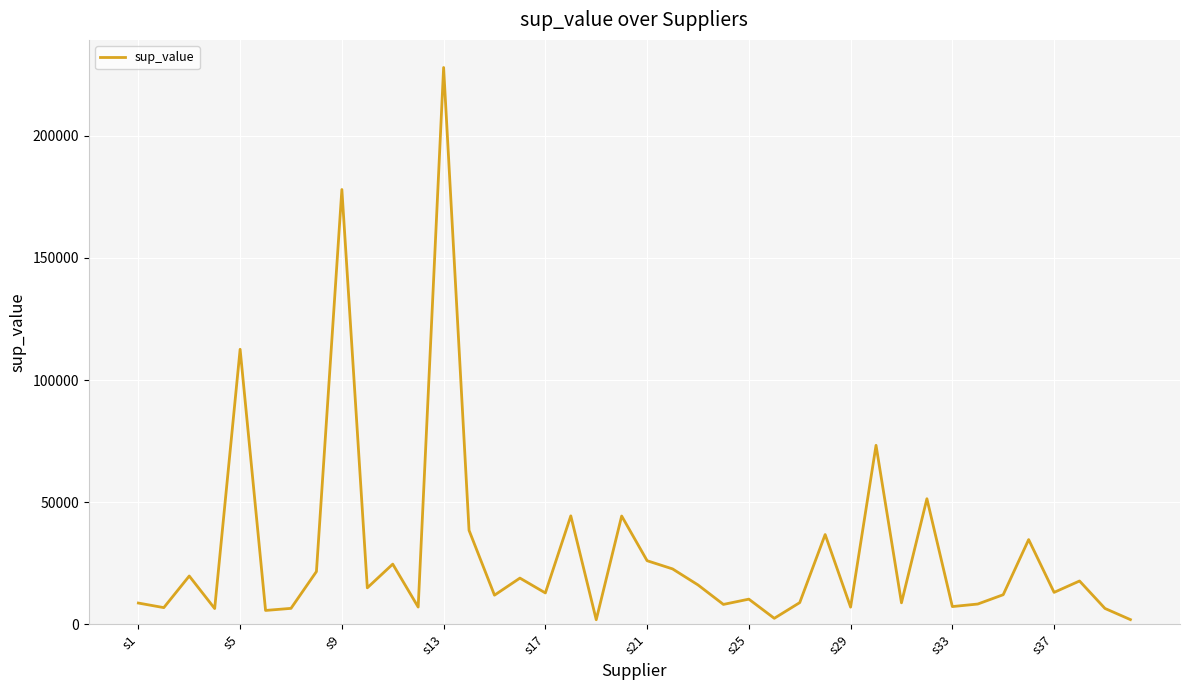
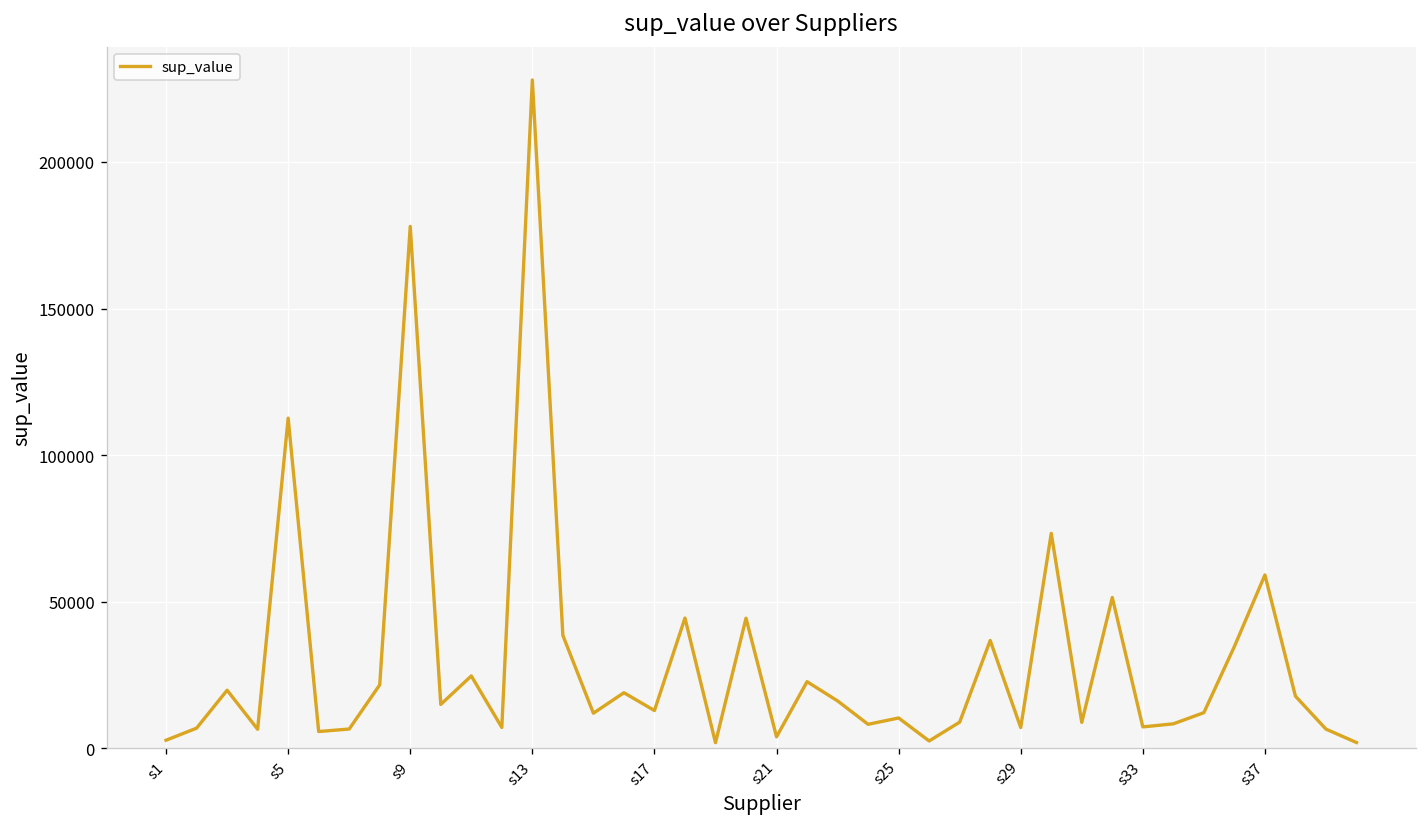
s1: 9000 -> 3000
s21: 26000 -> 4000
s37: 13000 -> 59000
